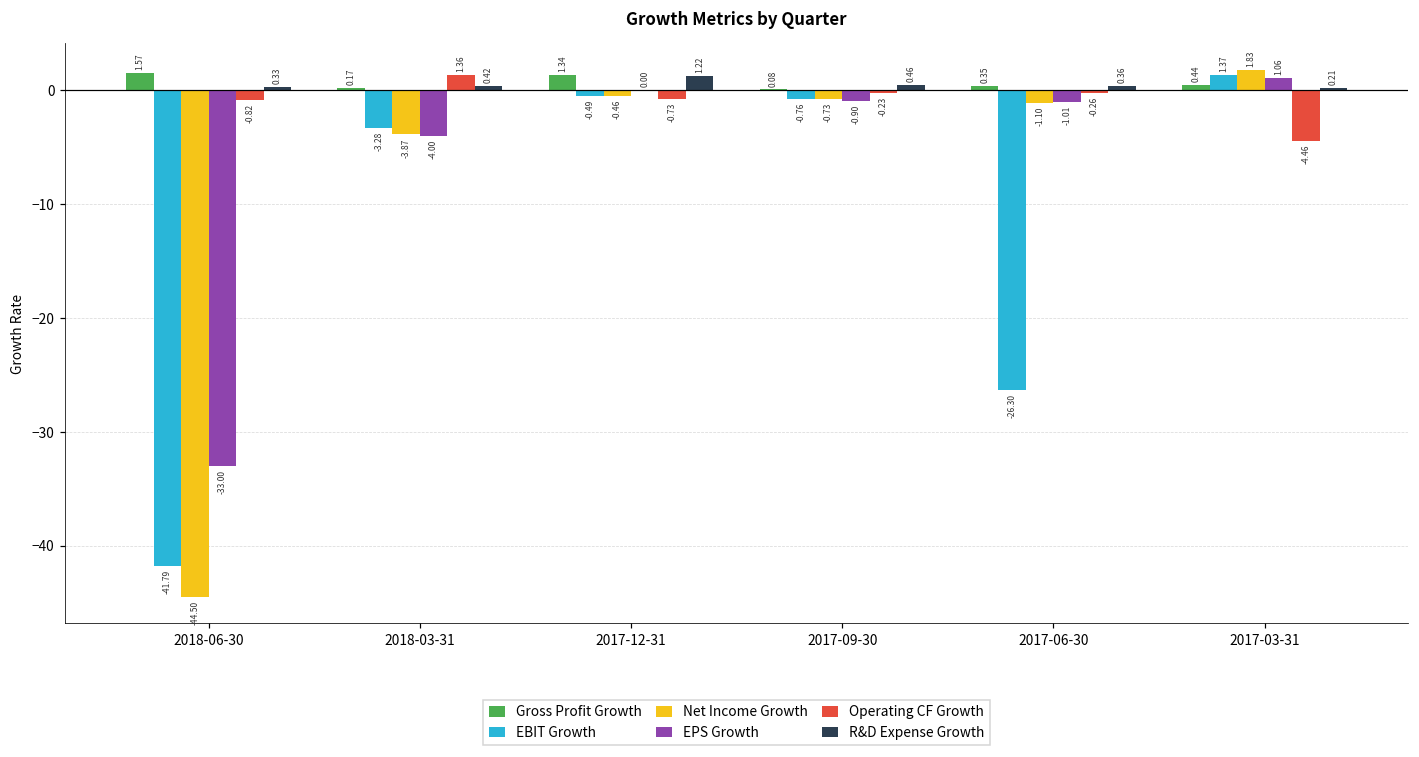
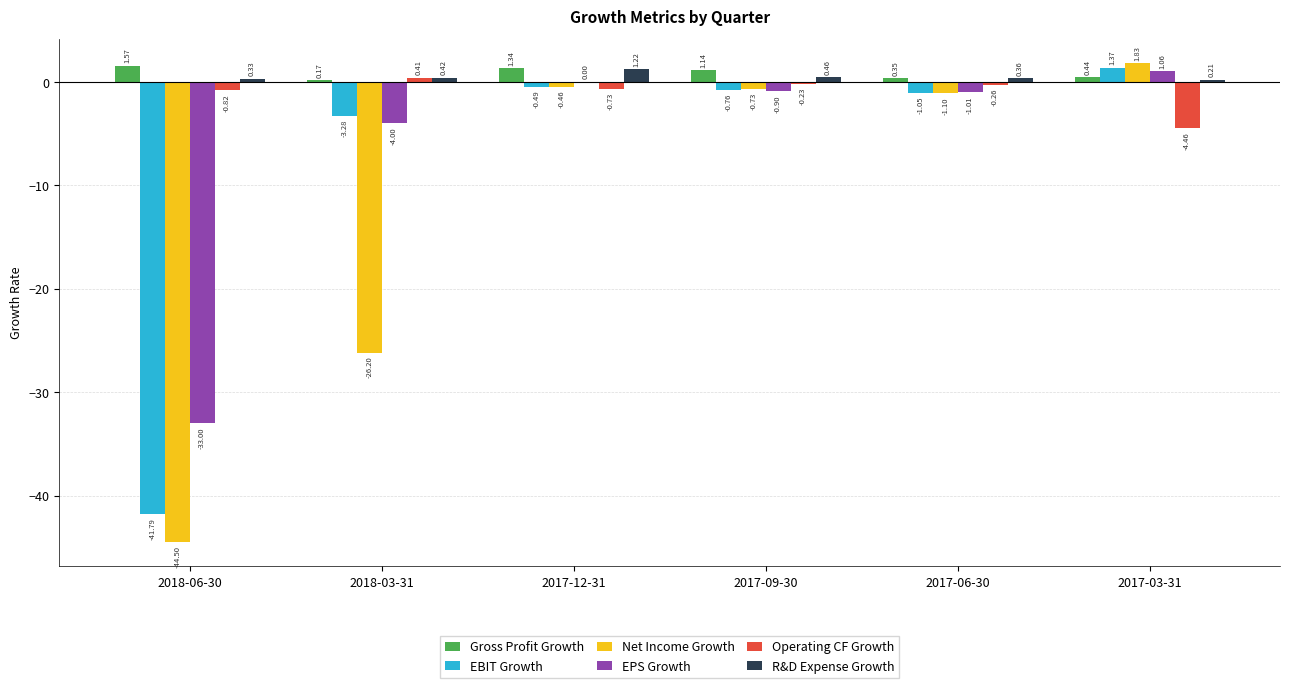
Net Income Growth, 2018-03-31: -3.87 -> -26.20
Operating CF Growth, 2018-03-31: 1.36 -> 0.41
Gross Profit Growth, 2017-09-30: 0.08 -> 1.14
EBIT Growth, 2017-06-30: -26.30 -> -1.05
